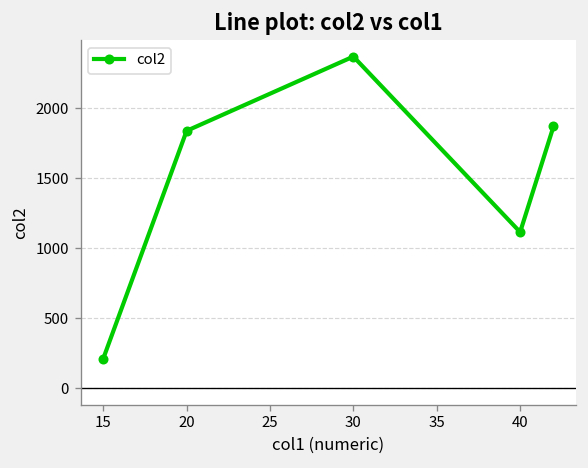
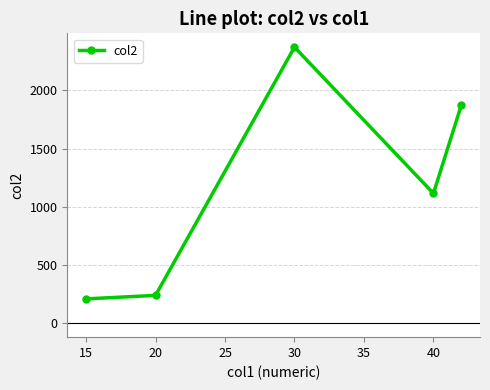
20: 1840 -> 240
